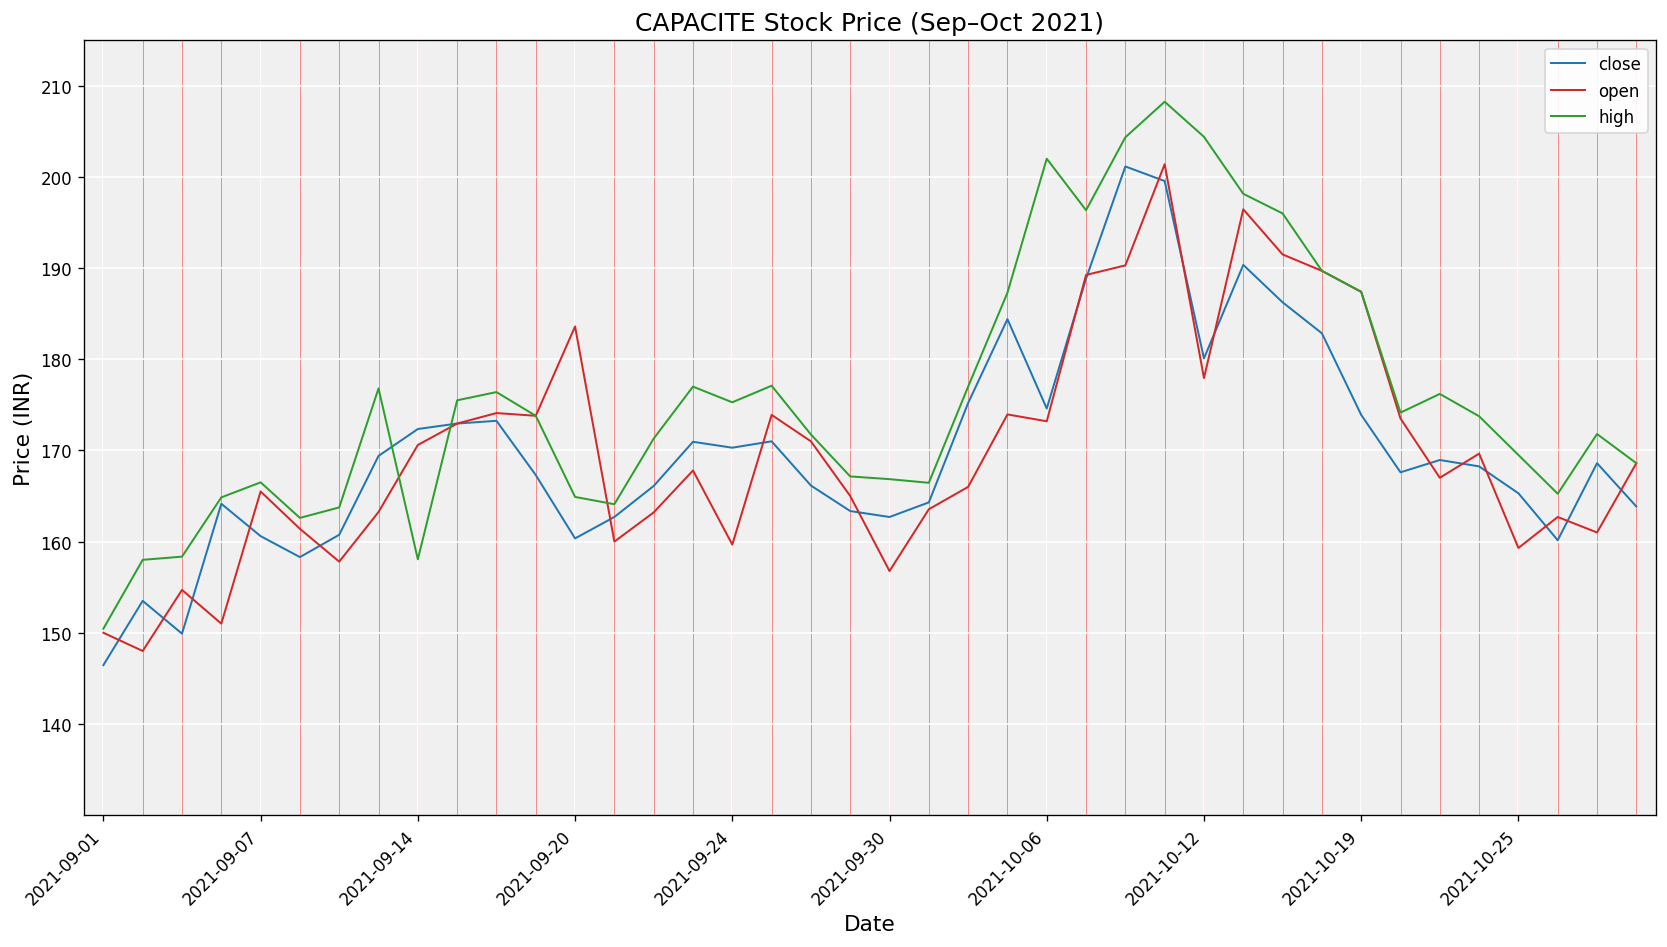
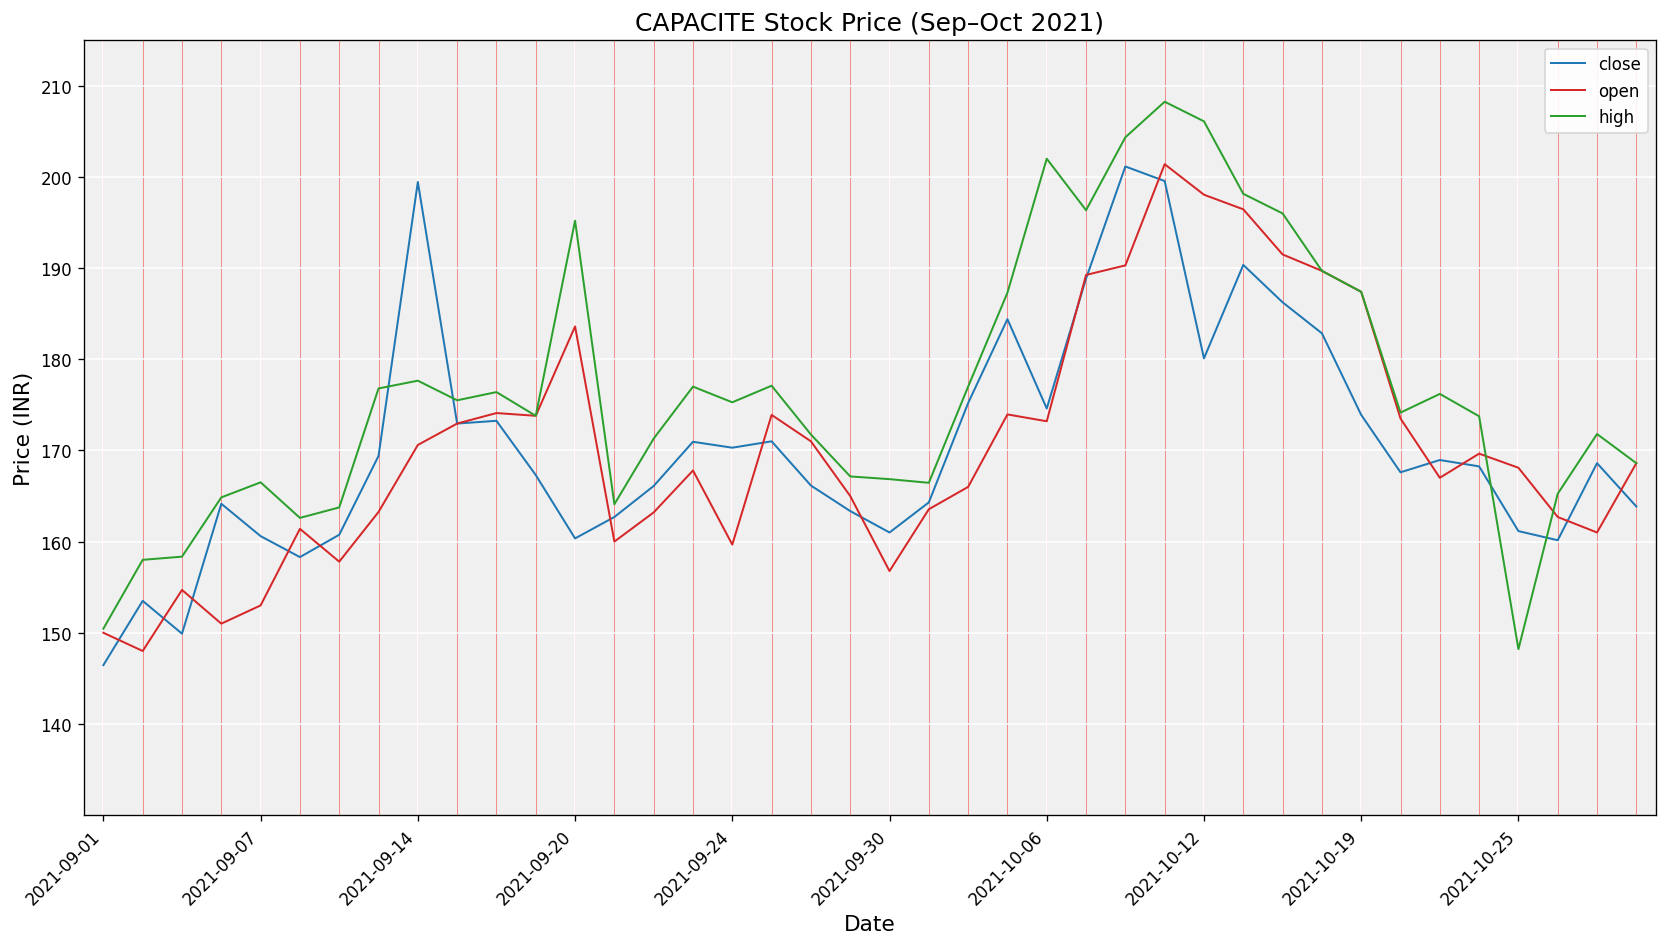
open, 2021-09-07: 166 -> 153
close, 2021-09-14: 172 -> 199
high, 2021-09-14: 158 -> 178
high, 2021-09-20: 165 -> 195
close, 2021-09-30: 163 -> 161
open, 2021-10-12: 178 -> 198
high, 2021-10-12: 204 -> 206
close, 2021-10-25: 165 -> 161
open, 2021-10-25: 159 -> 168
high, 2021-10-25: 170 -> 148
